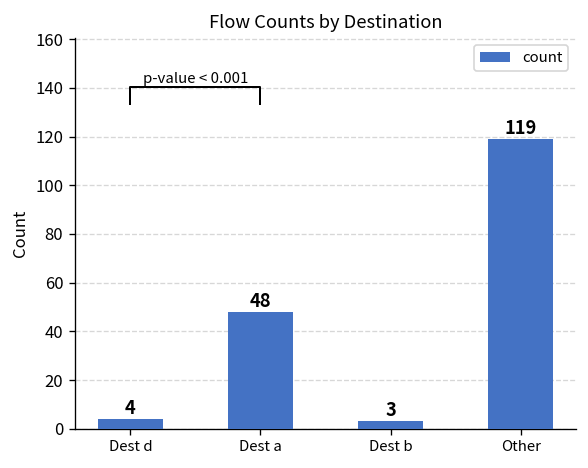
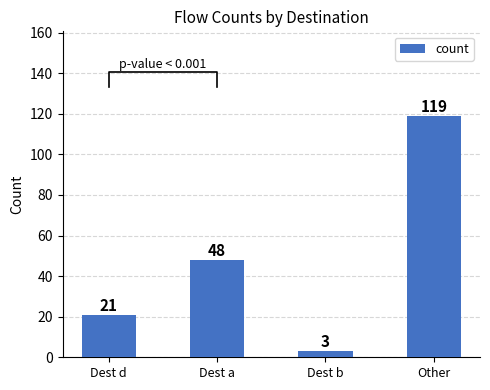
count, Dest d: 4 -> 21
